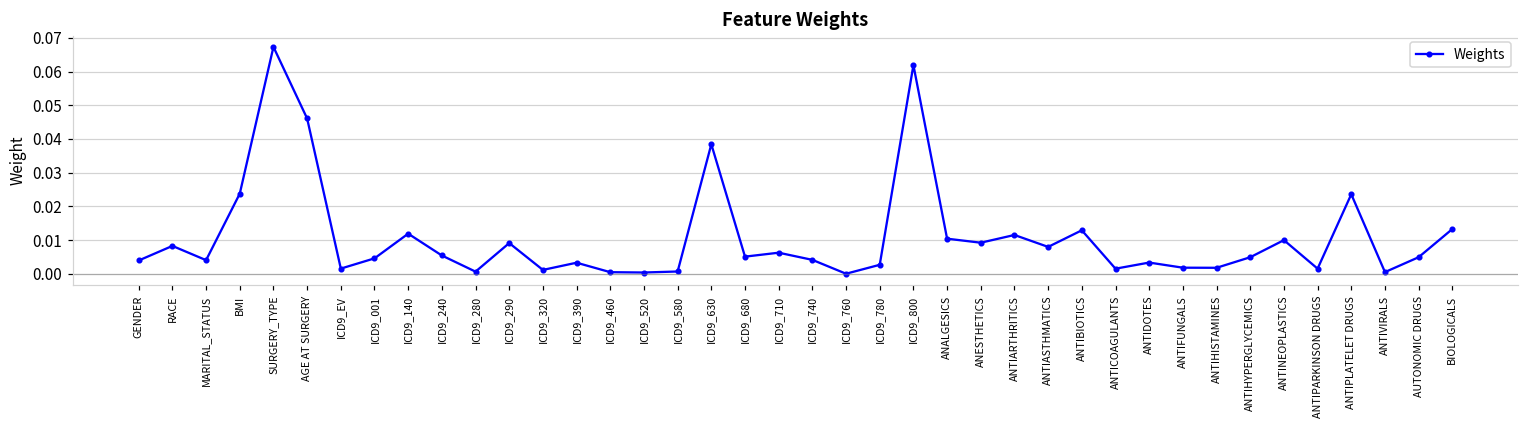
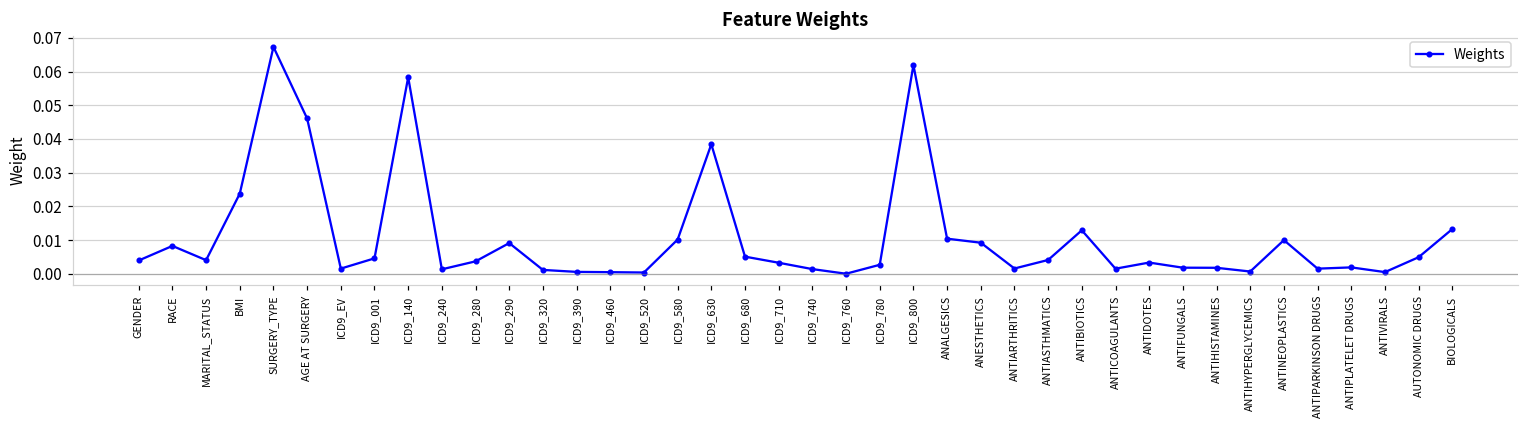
ICD9_140: 0.012 -> 0.058
ICD9_240: 0.005 -> 0.001
ICD9_280: 0.001 -> 0.004
ICD9_390: 0.003 -> 0.001
ICD9_580: 0.001 -> 0.010
ICD9_710: 0.006 -> 0.003
ICD9_740: 0.004 -> 0.001
ANTIARTHRITICS: 0.011 -> 0.002
ANTIASTHMATICS: 0.008 -> 0.004
ANTIHYPERGLYCEMICS: 0.005 -> 0.001
ANTIPLATELET DRUGS: 0.024 -> 0.002
